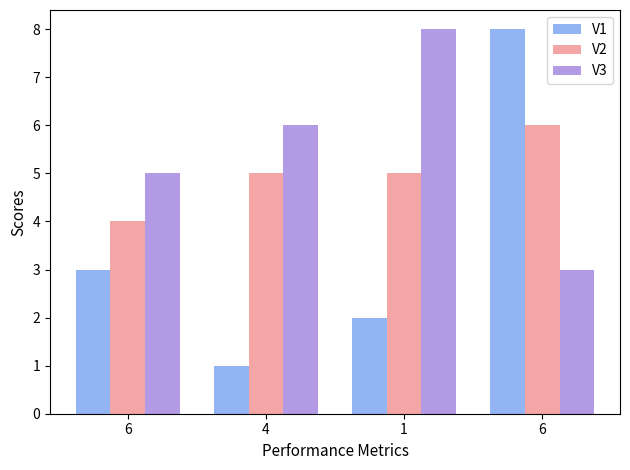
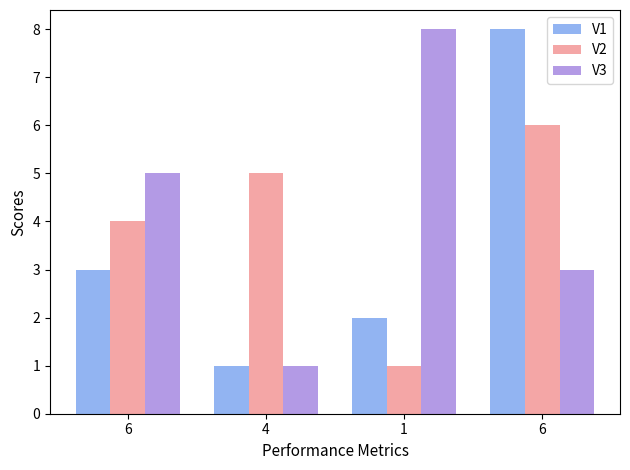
V3, 4: 6 -> 1
V2, 1: 5 -> 1
